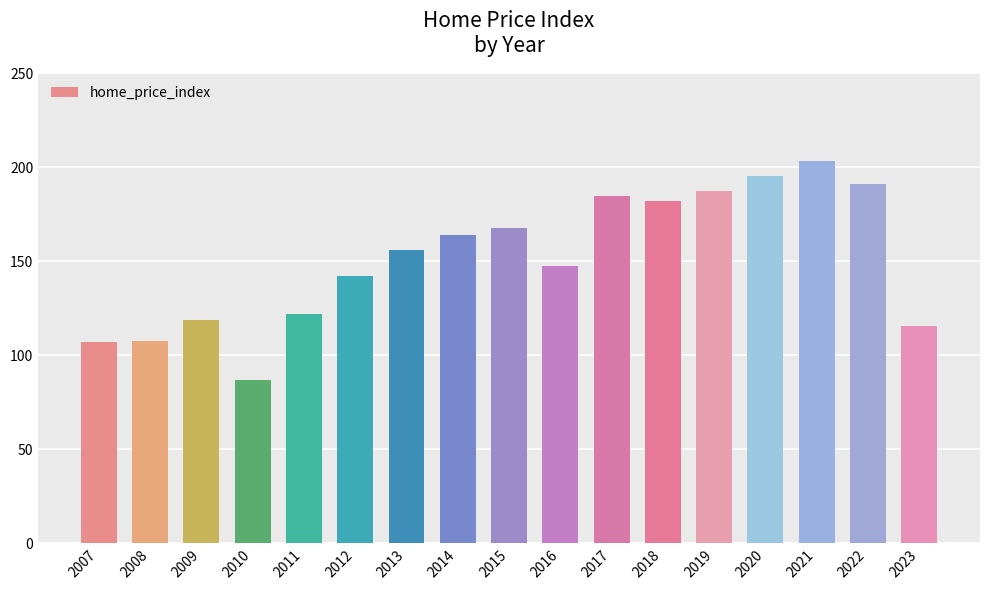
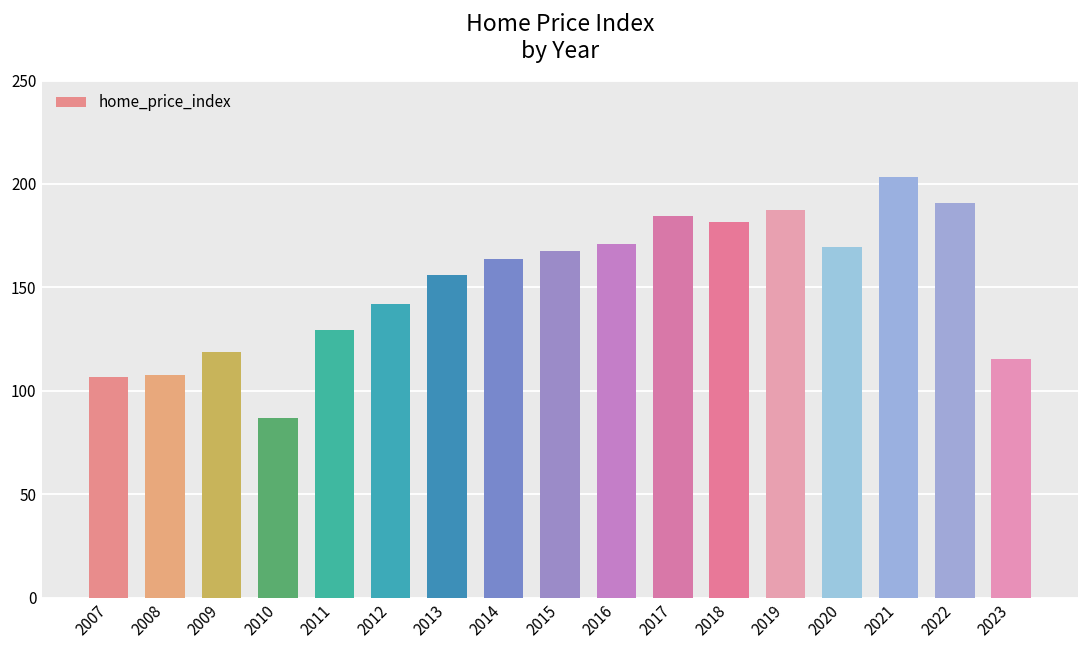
2011: 122 -> 130
2016: 147 -> 171
2020: 196 -> 169
